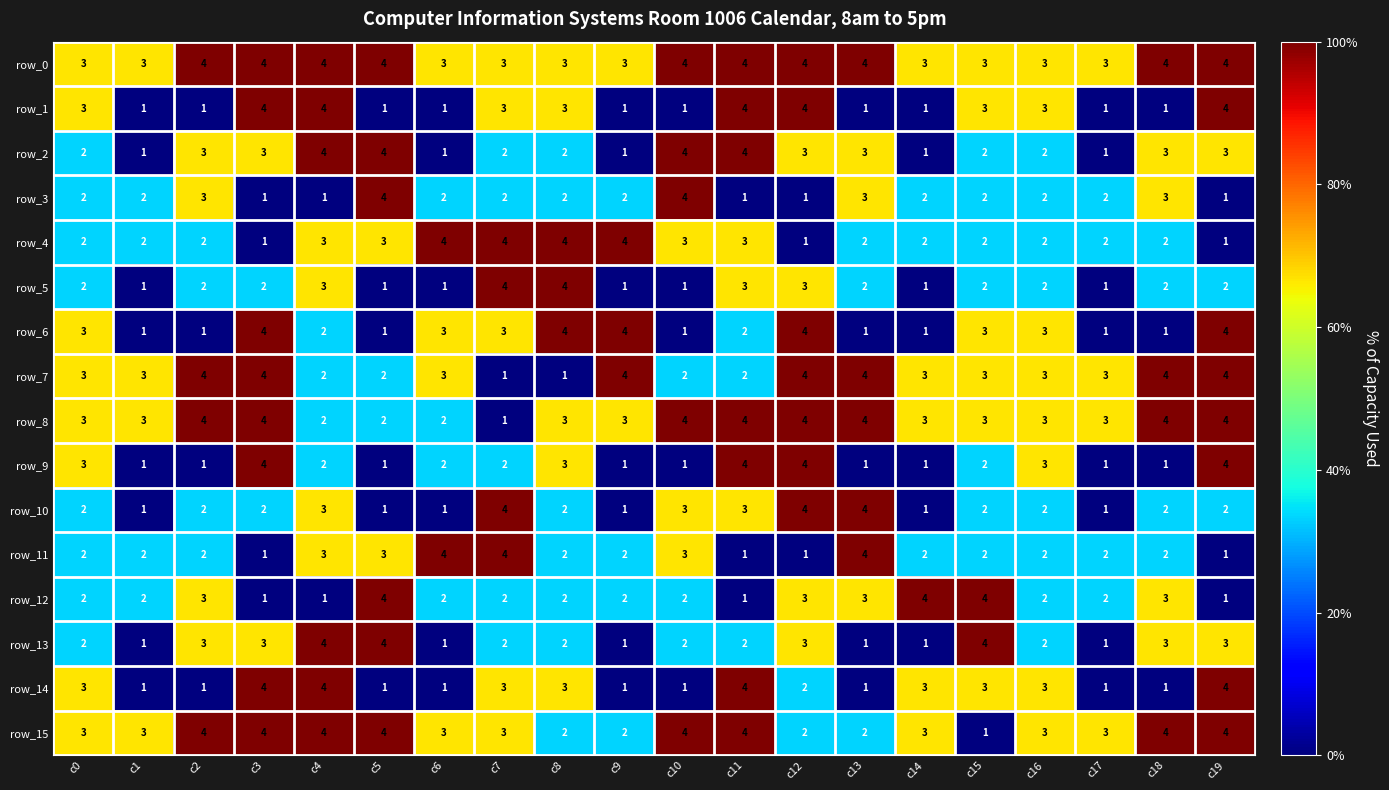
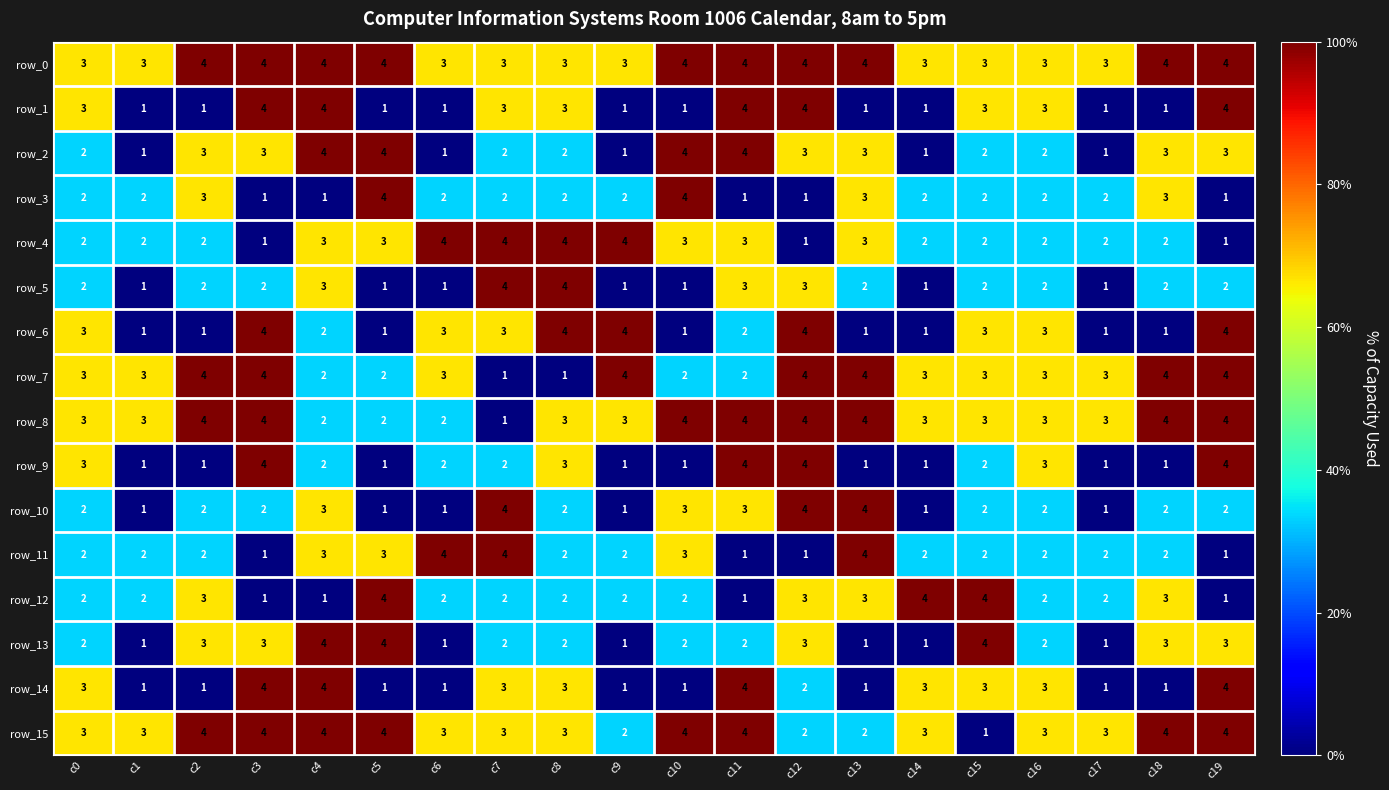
row_4, c13: 2 -> 3
row_15, c8: 2 -> 3
